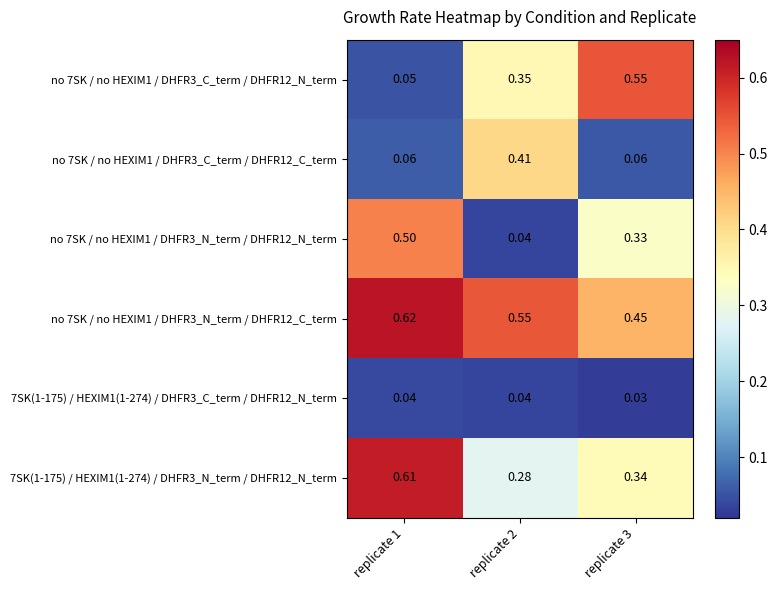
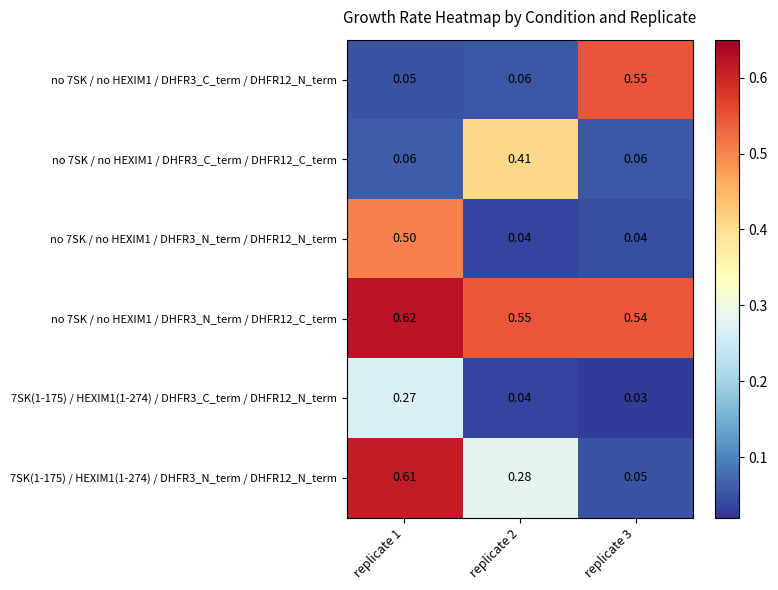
no 7SK / no HEXIM1 / DHFR3_C_term / DHFR12_N_term, replicate 2: 0.35 -> 0.06
no 7SK / no HEXIM1 / DHFR3_N_term / DHFR12_N_term, replicate 3: 0.33 -> 0.04
no 7SK / no HEXIM1 / DHFR3_N_term / DHFR12_C_term, replicate 3: 0.45 -> 0.54
7SK(1-175) / HEXIM1(1-274) / DHFR3_C_term / DHFR12_N_term, replicate 1: 0.04 -> 0.27
7SK(1-175) / HEXIM1(1-274) / DHFR3_N_term / DHFR12_N_term, replicate 3: 0.34 -> 0.05
